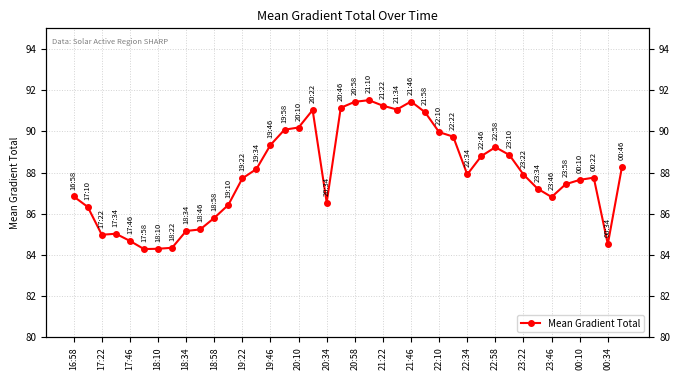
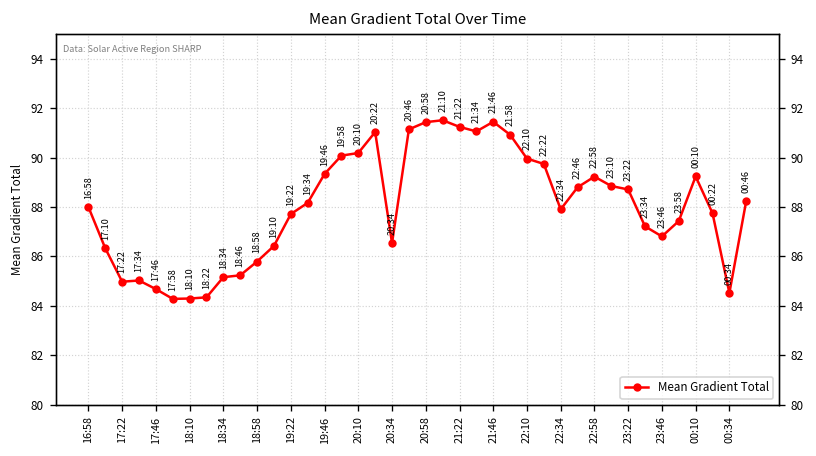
16:58: 86.8 -> 88.0
23:22: 87.9 -> 88.7
00:10: 87.6 -> 89.2
